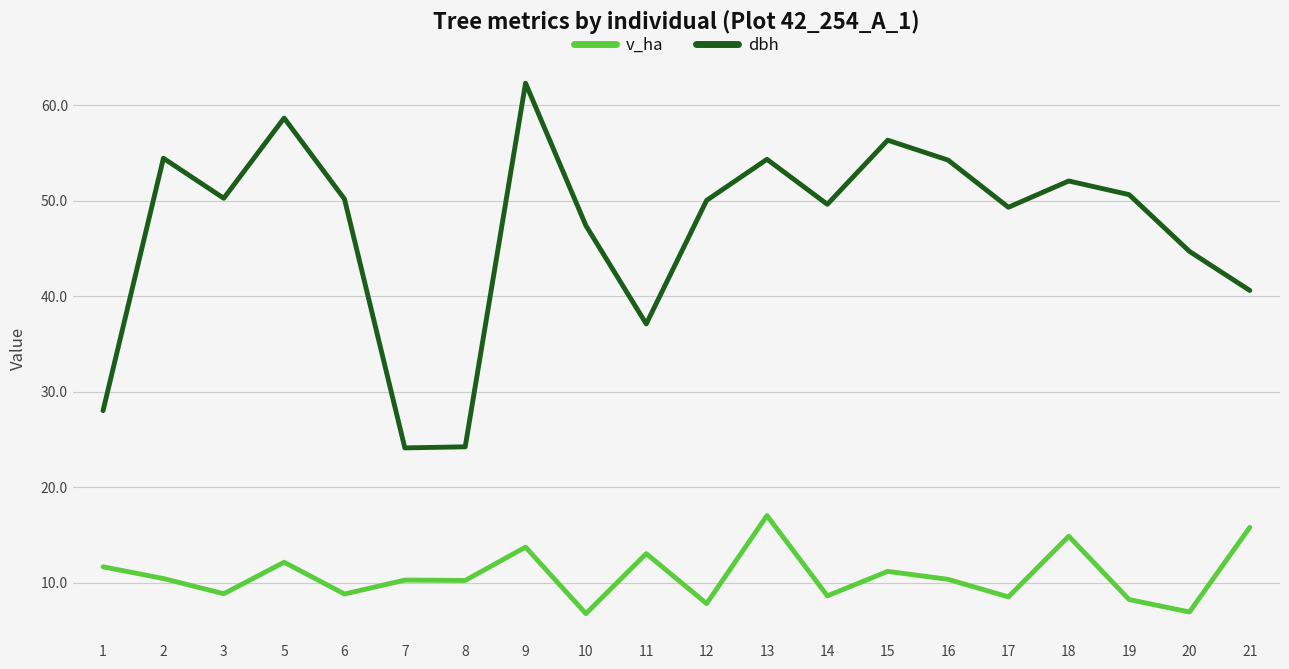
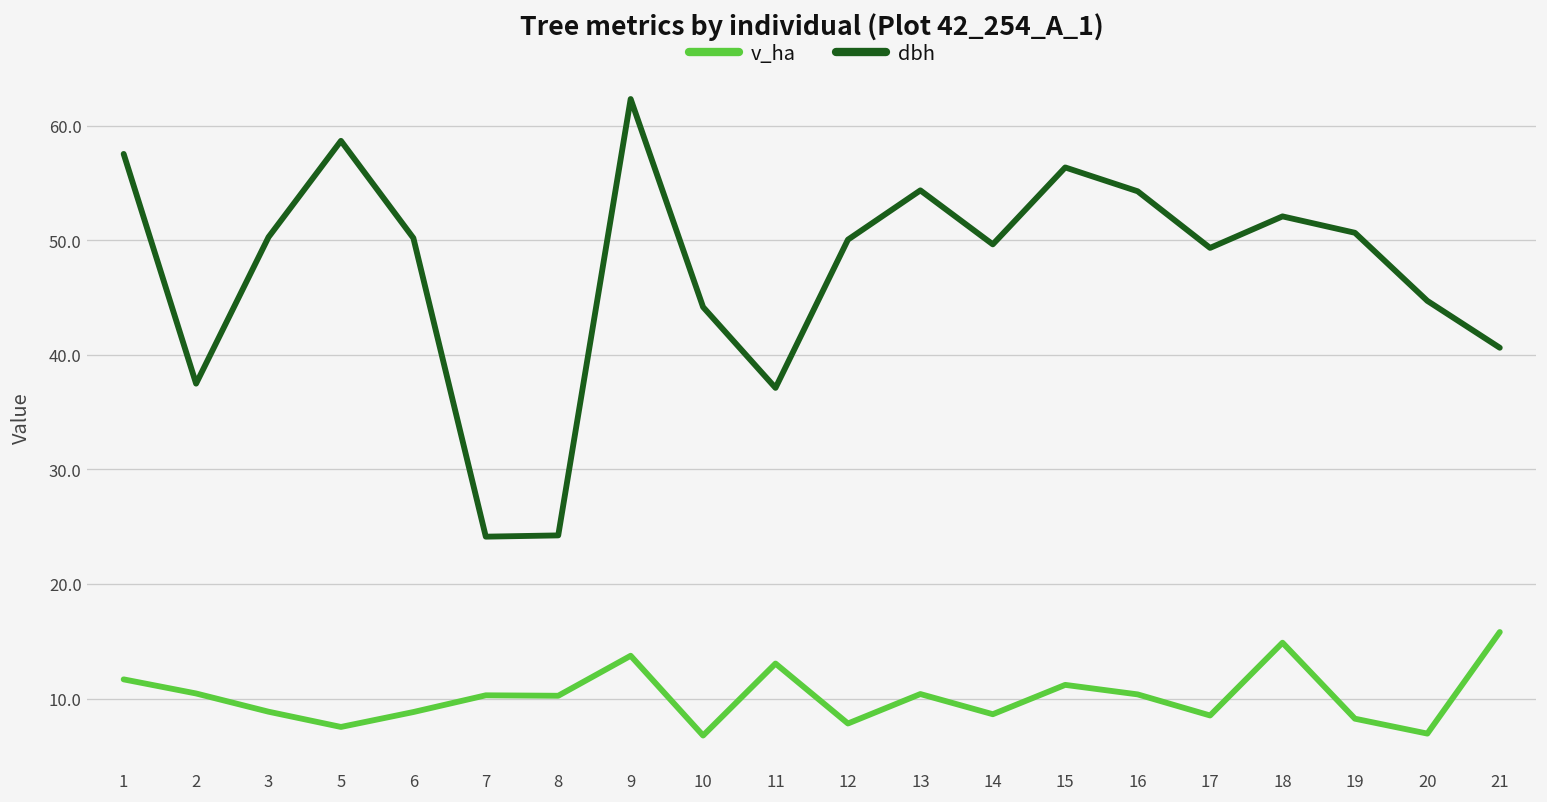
dbh, 1: 28 -> 58
dbh, 2: 54 -> 37
v_ha, 5: 12 -> 8
dbh, 10: 47 -> 44
v_ha, 13: 17 -> 10
